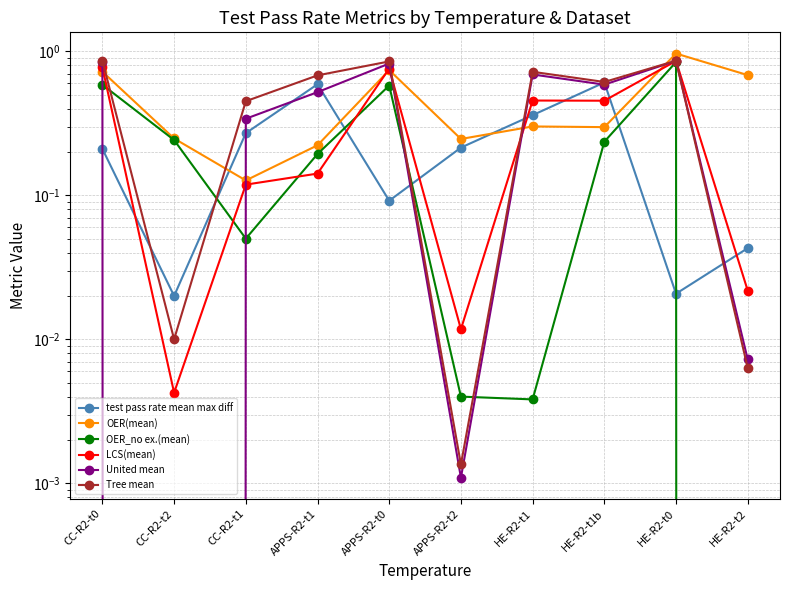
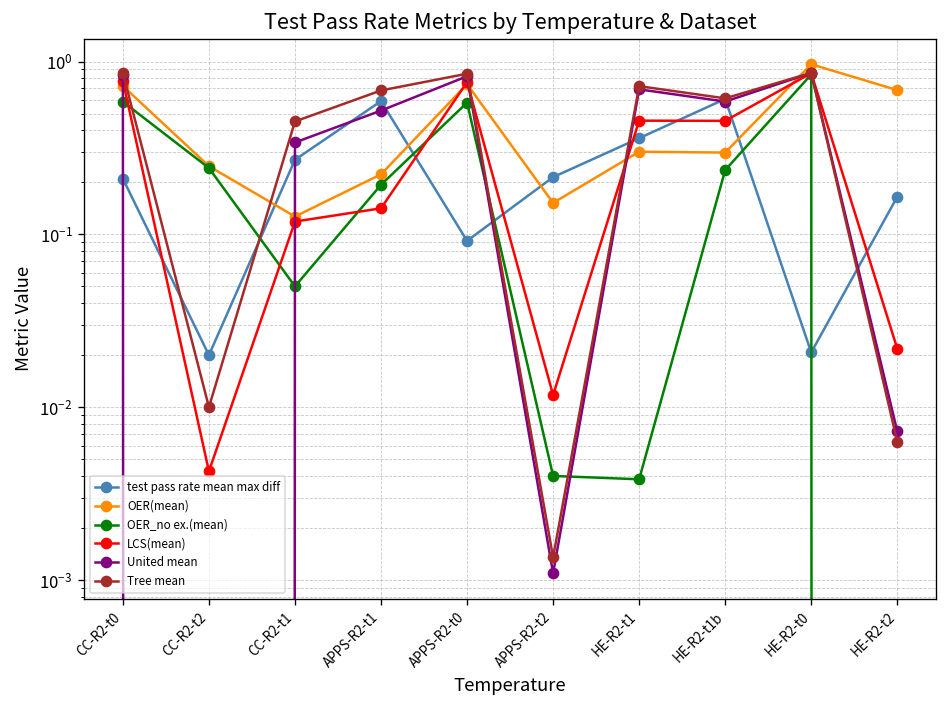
OER(mean), APPS-R2-t2: 0.25 -> 0.15
test pass rate mean max diff, HE-R2-t2: 0.043 -> 0.16
